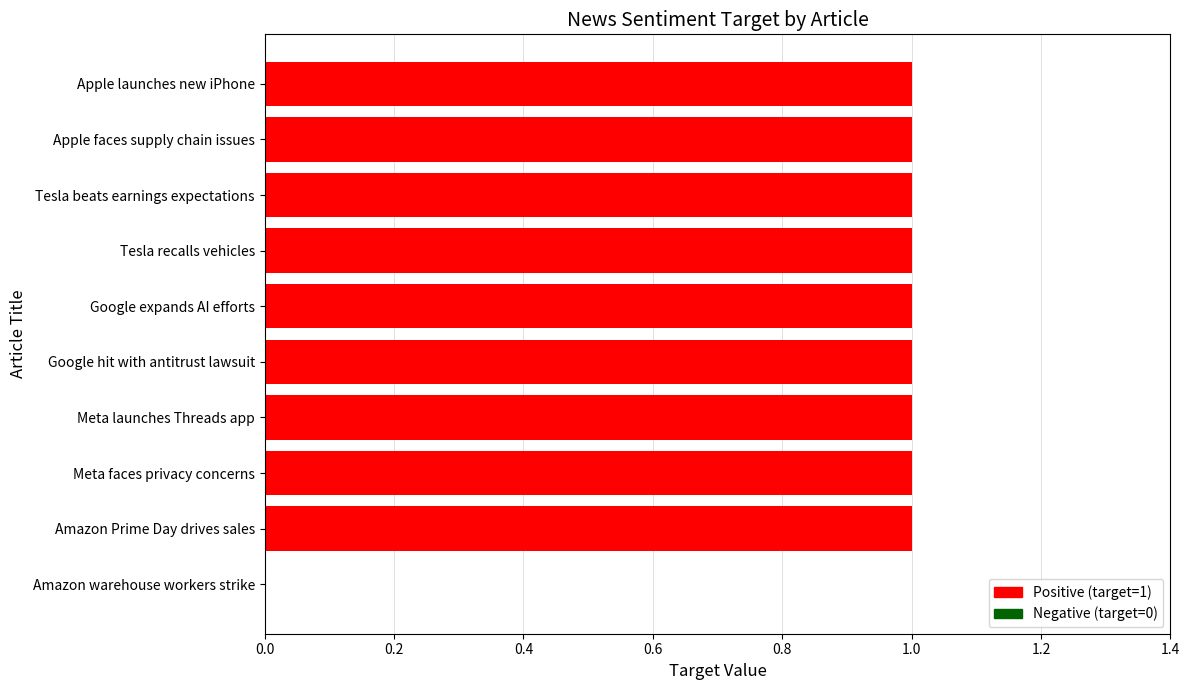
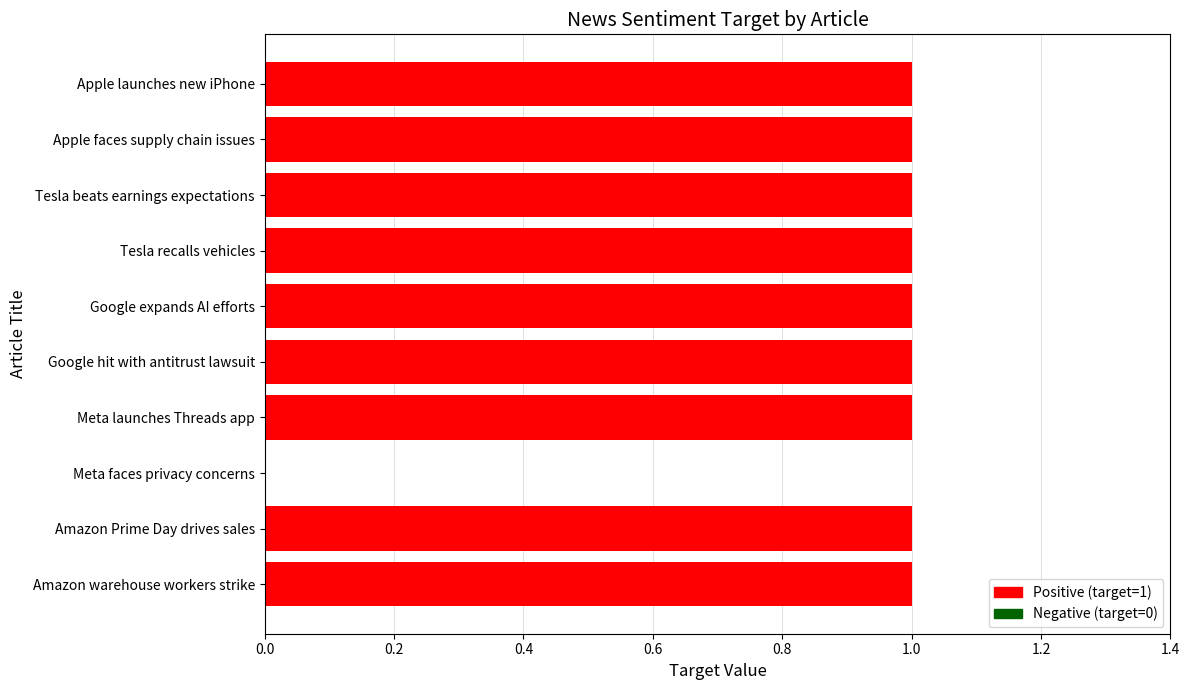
Meta faces privacy concerns: 1 -> 0
Amazon warehouse workers strike: 0 -> 1
